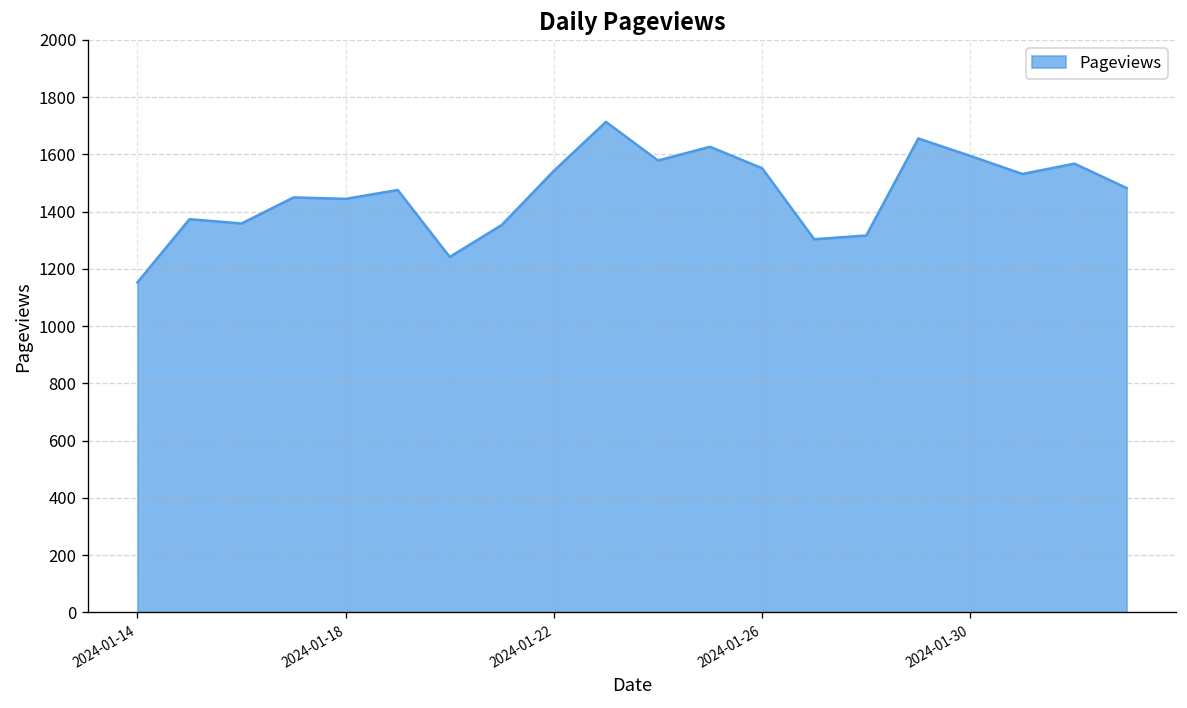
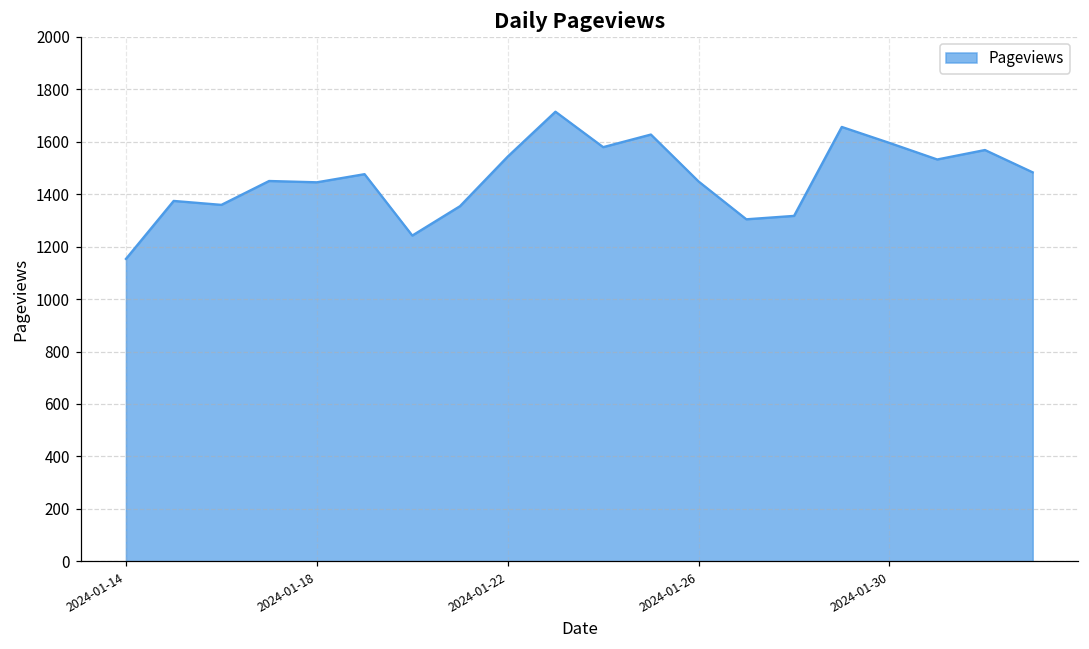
2024-01-26: 1550 -> 1450
